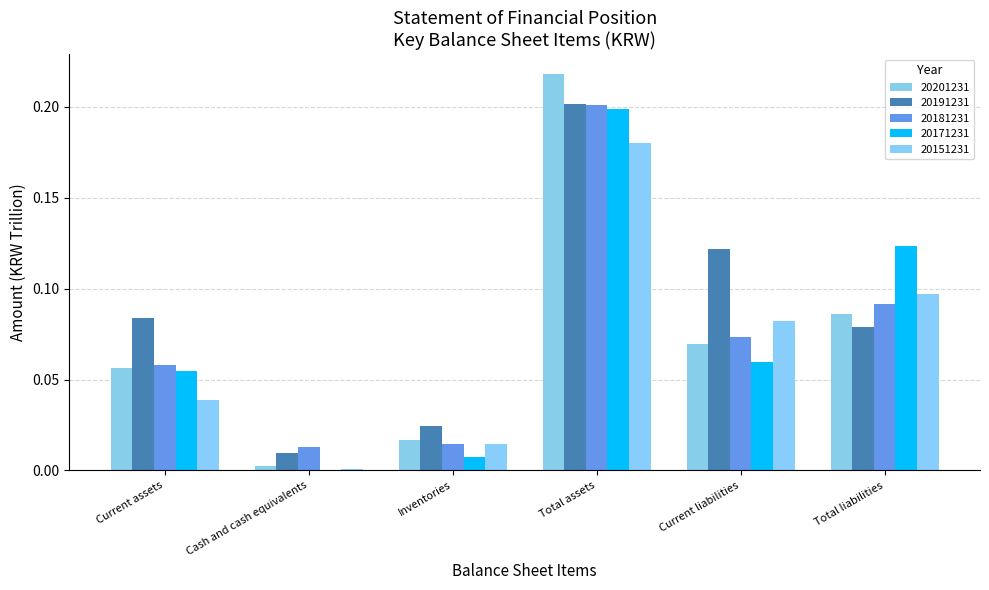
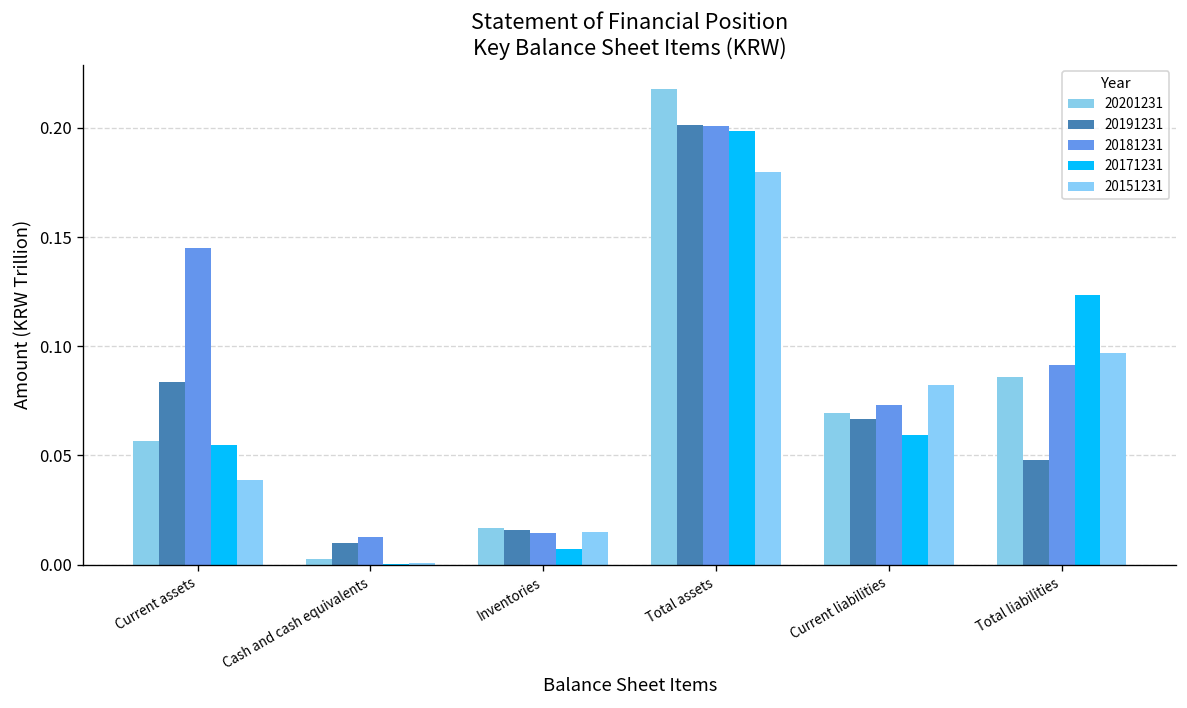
20181231, Current assets: 0.058 -> 0.145
20191231, Inventories: 0.025 -> 0.016
20191231, Current liabilities: 0.122 -> 0.067
20191231, Total liabilities: 0.079 -> 0.048
